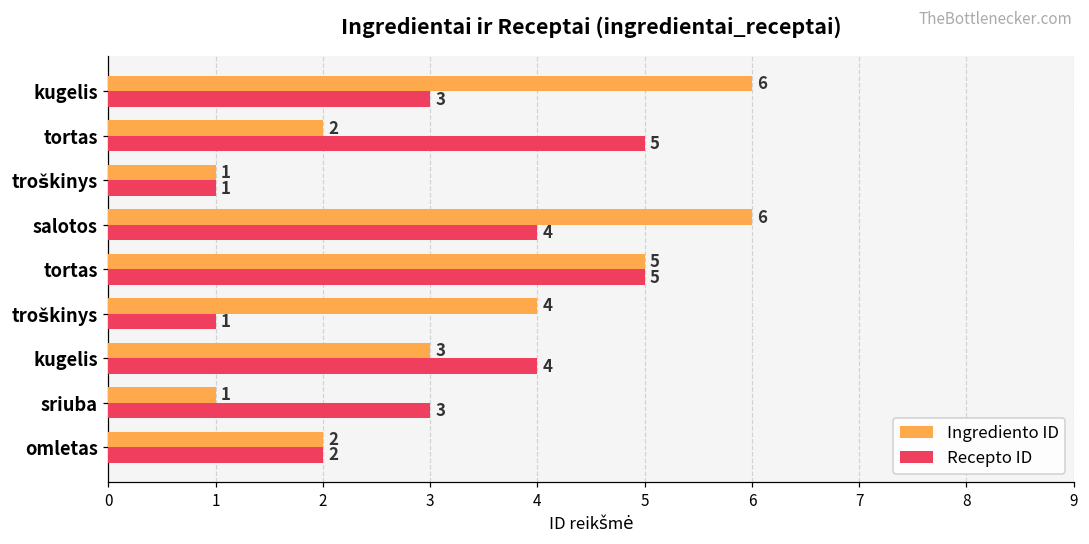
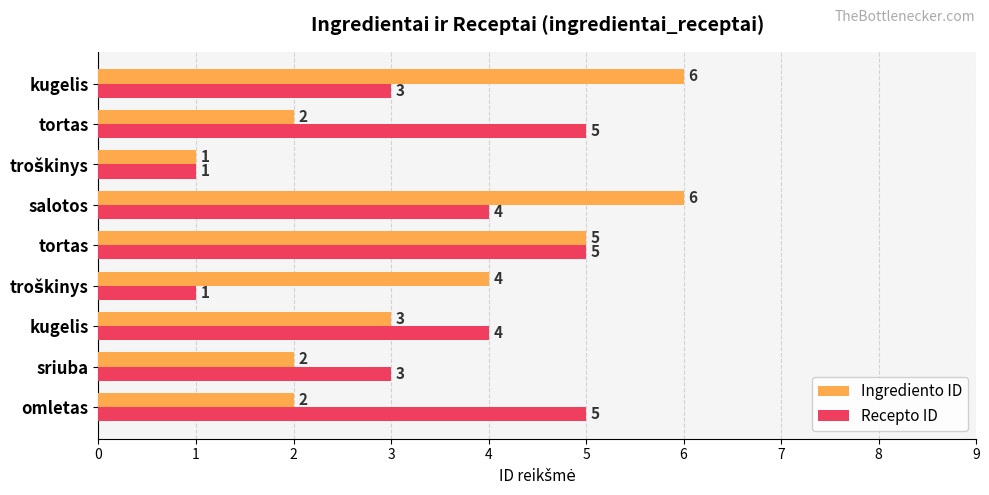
Ingrediento ID, sriuba: 1 -> 2
Recepto ID, omletas: 2 -> 5
